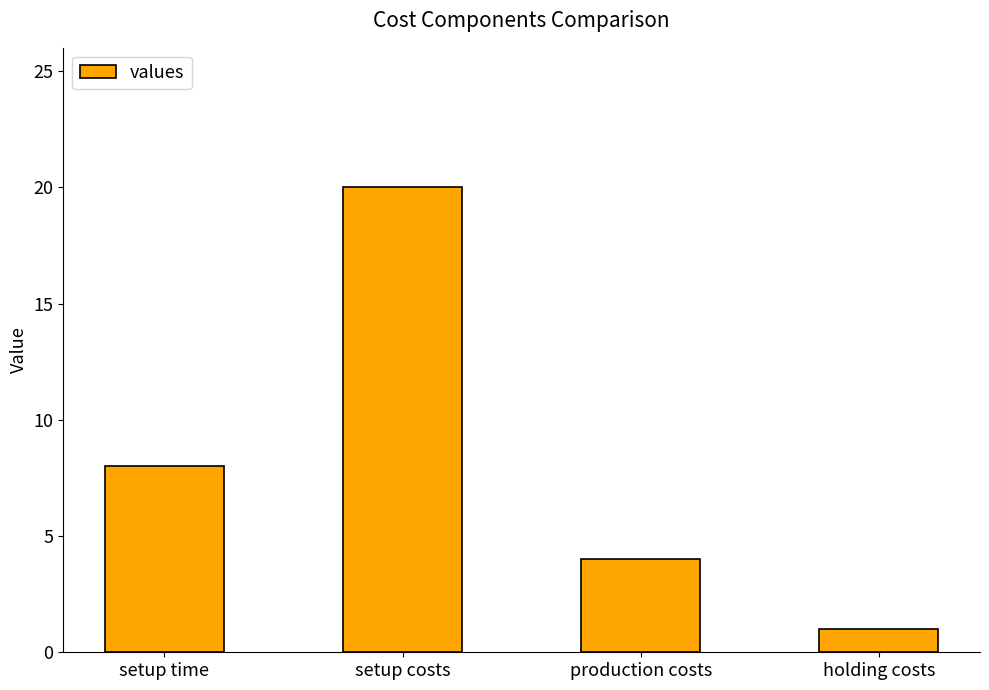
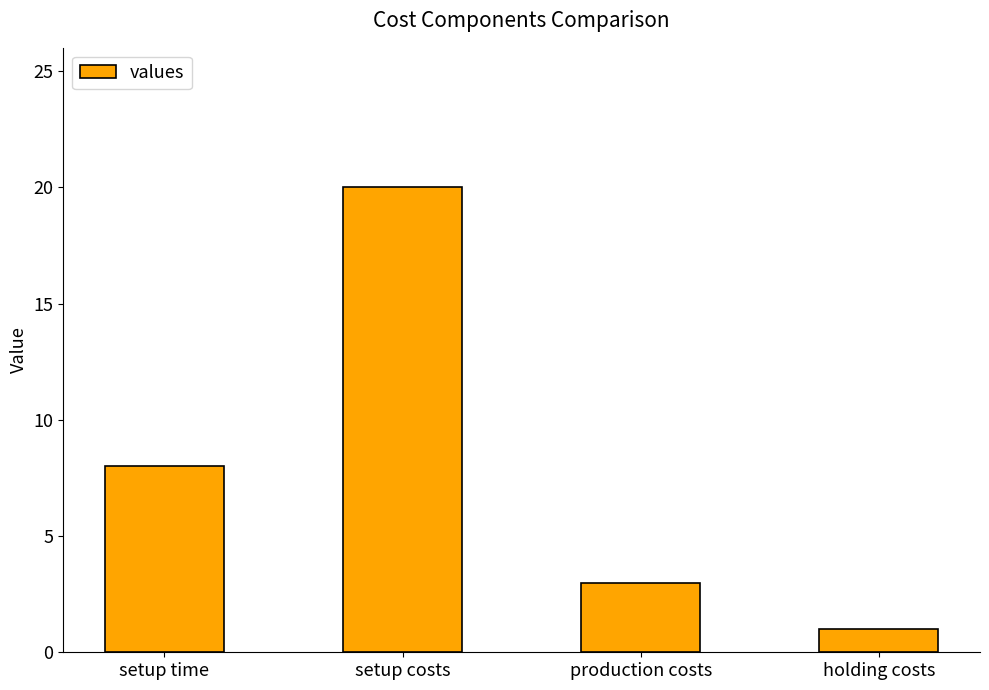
production costs: 4 -> 3
